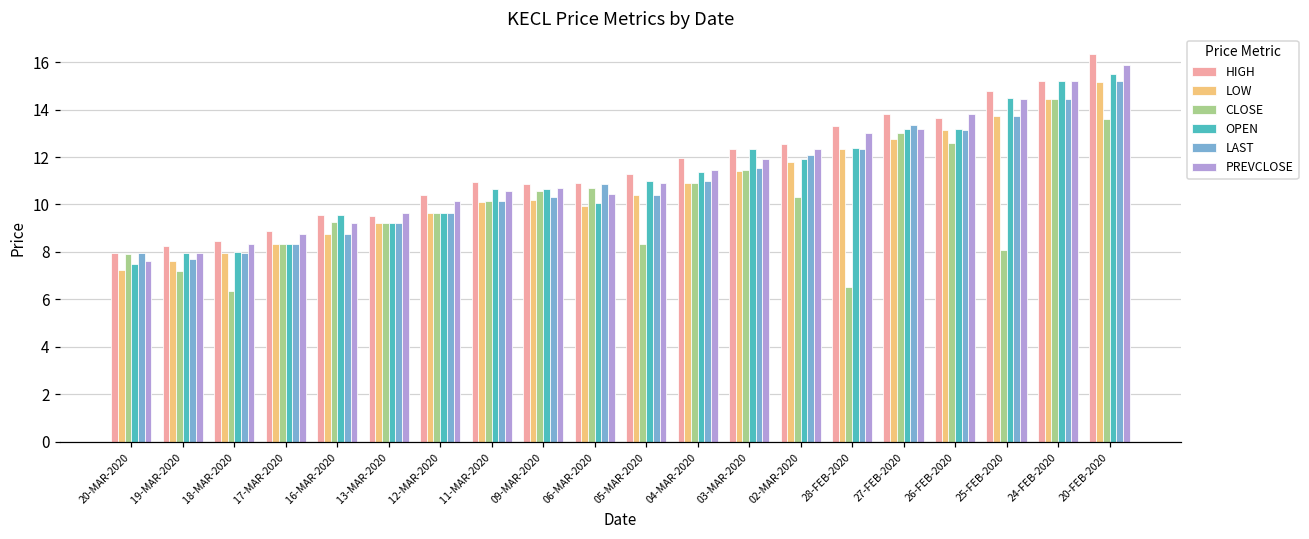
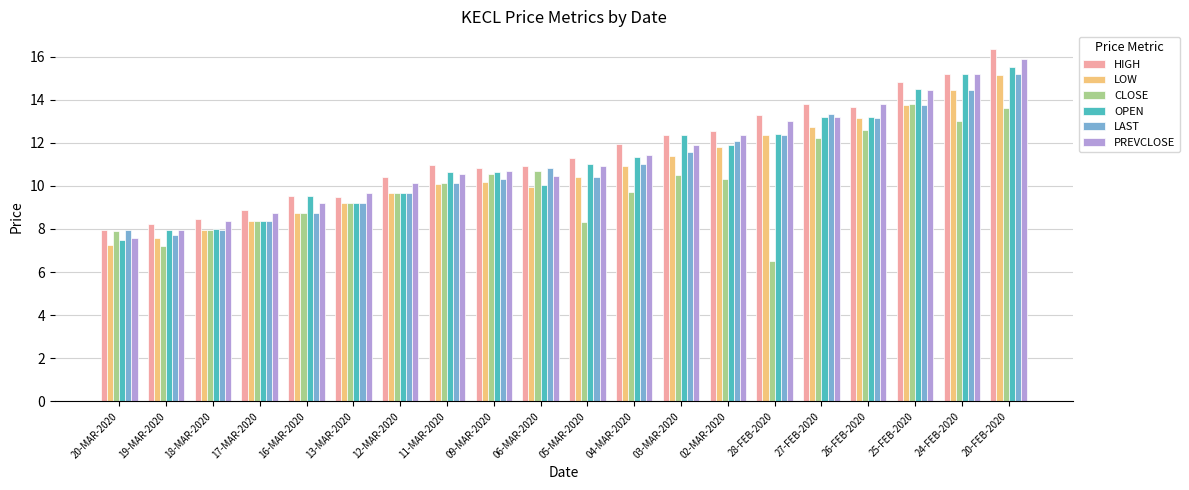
CLOSE, 18-MAR-2020: 6.3 -> 8.0
CLOSE, 16-MAR-2020: 9.3 -> 8.8
CLOSE, 04-MAR-2020: 10.9 -> 9.7
CLOSE, 03-MAR-2020: 11.5 -> 10.5
CLOSE, 27-FEB-2020: 13.0 -> 12.2
CLOSE, 25-FEB-2020: 8.1 -> 13.8
CLOSE, 24-FEB-2020: 14.5 -> 13.0
